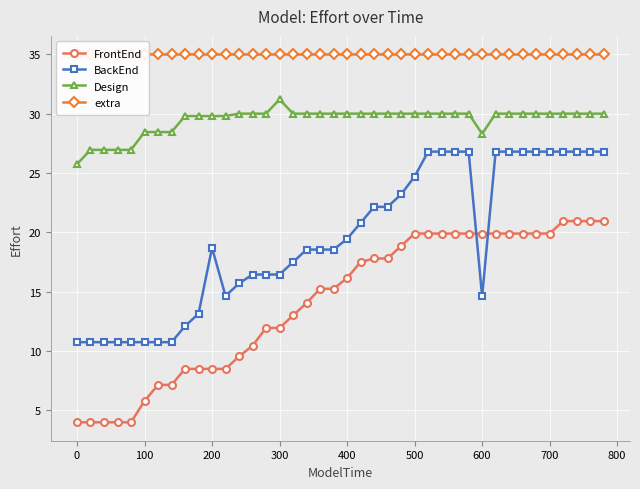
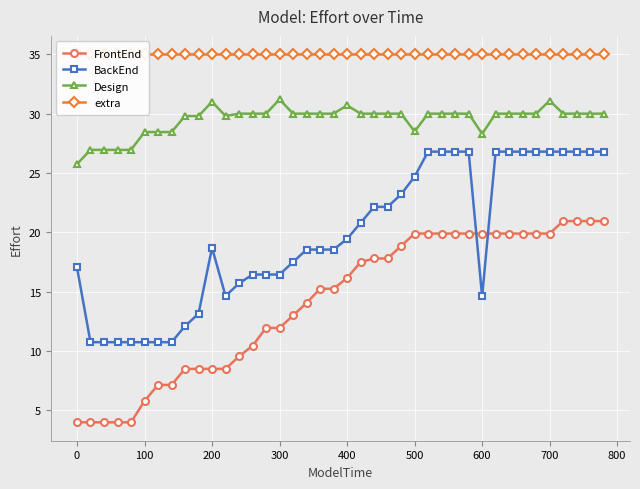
BackEnd, 0: 10.8 -> 17.1
Design, 200: 29.8 -> 31.0
Design, 400: 30.0 -> 30.7
Design, 500: 30.0 -> 28.5
Design, 700: 30.0 -> 31.1
